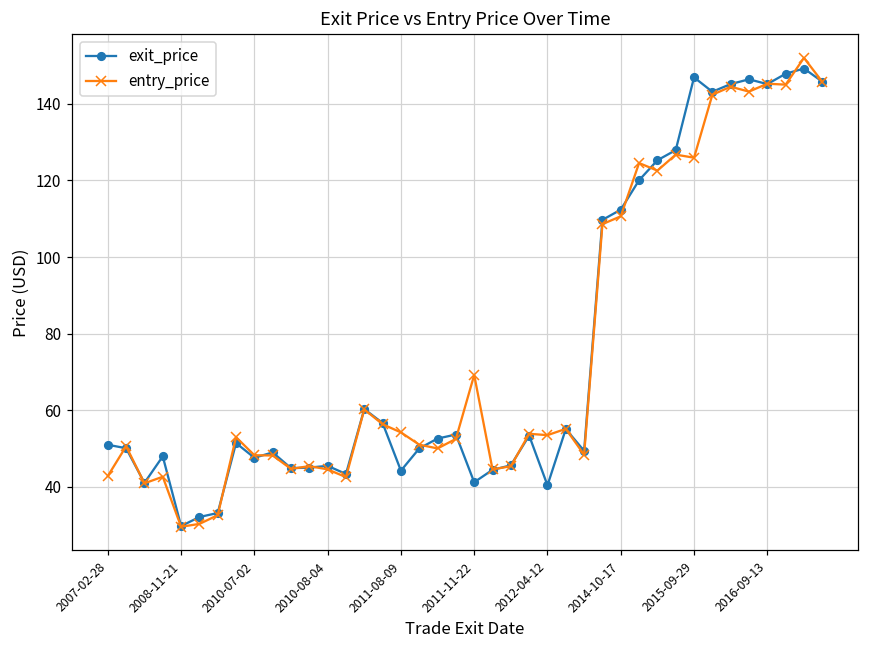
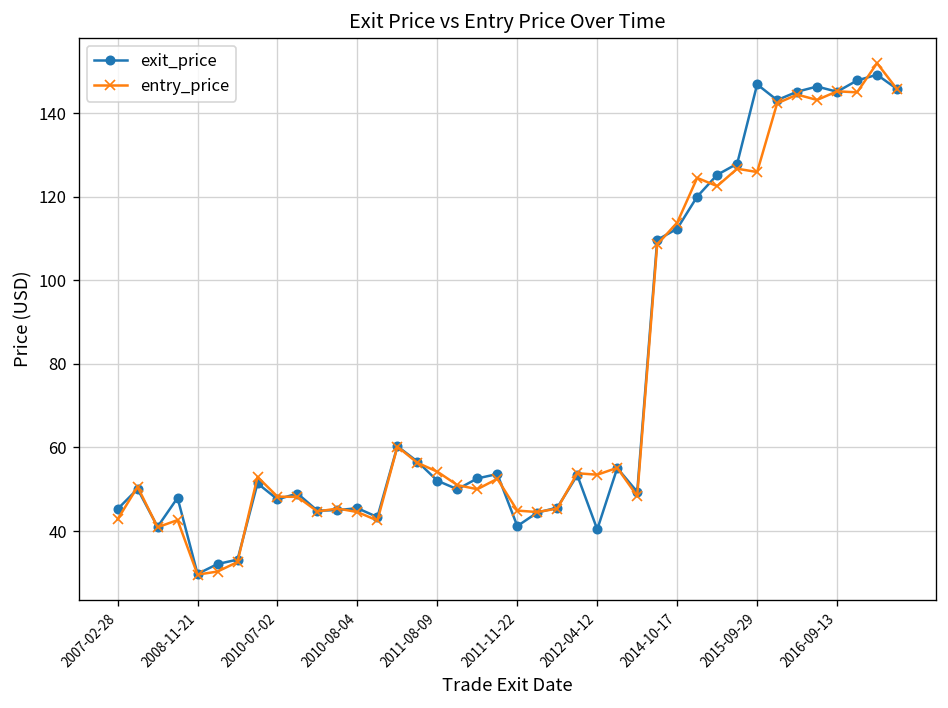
exit_price, 2007-02-28: 51 -> 45
exit_price, 2011-08-09: 44 -> 52
entry_price, 2011-11-22: 69 -> 45
entry_price, 2014-10-17: 111 -> 114
